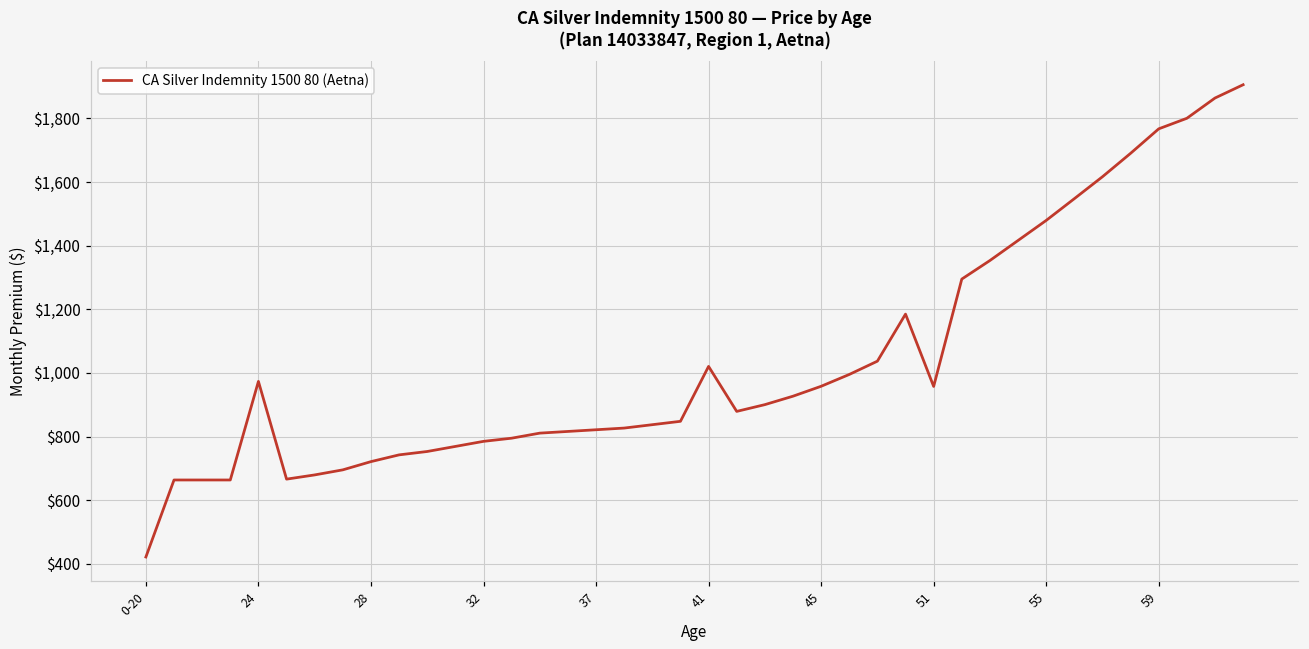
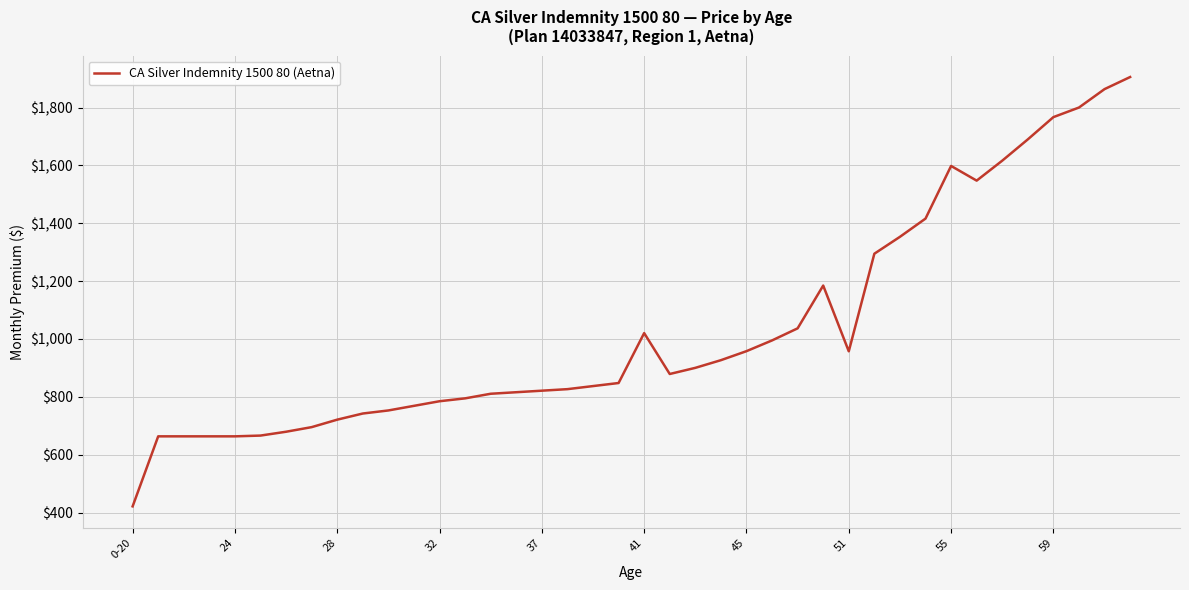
24: $970 -> $660
55: $1,480 -> $1,600
